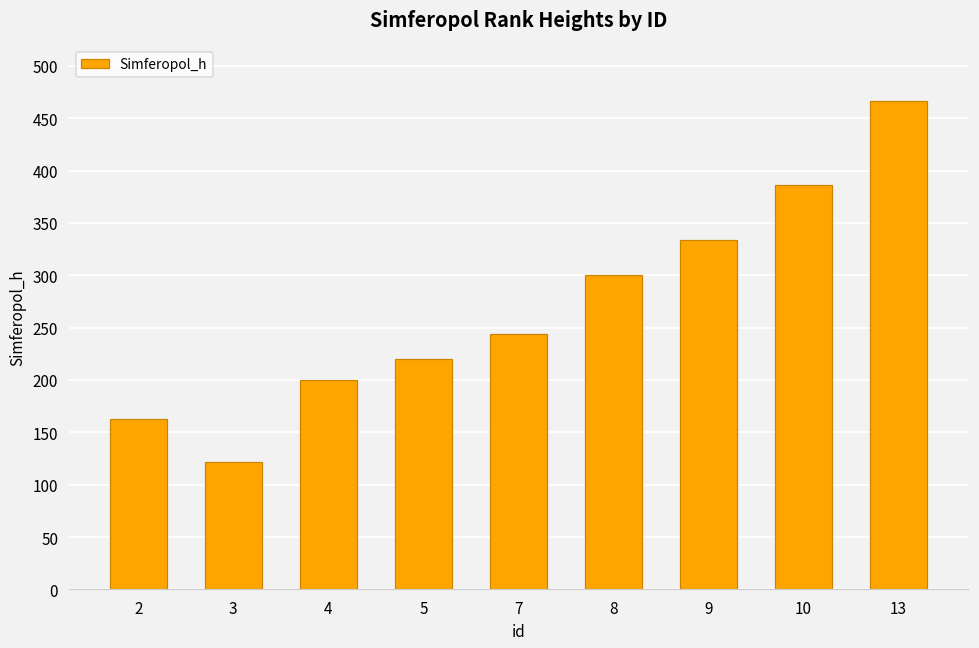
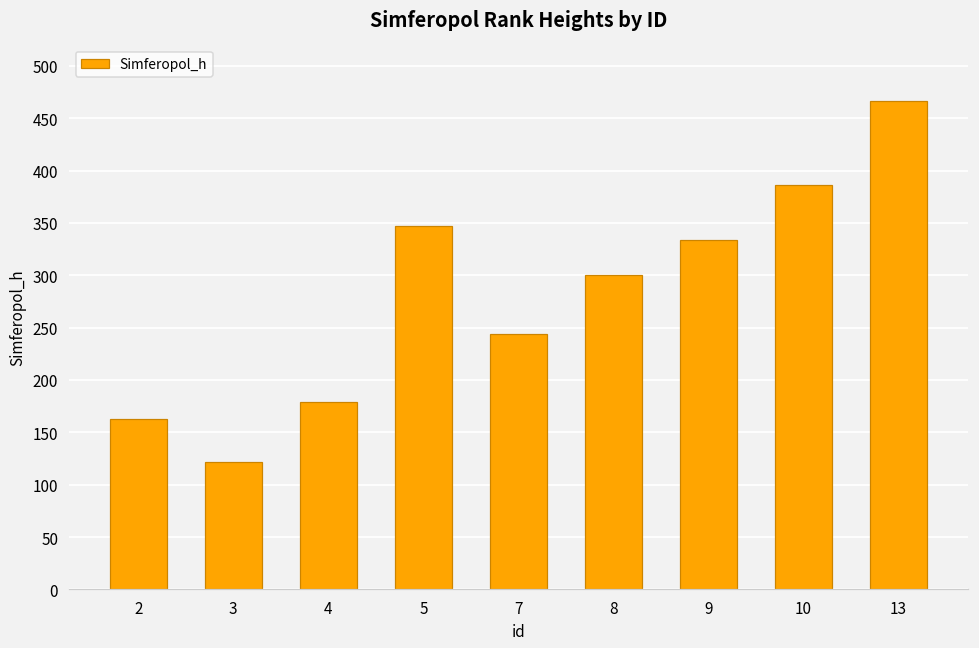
4: 200 -> 180
5: 220 -> 350
